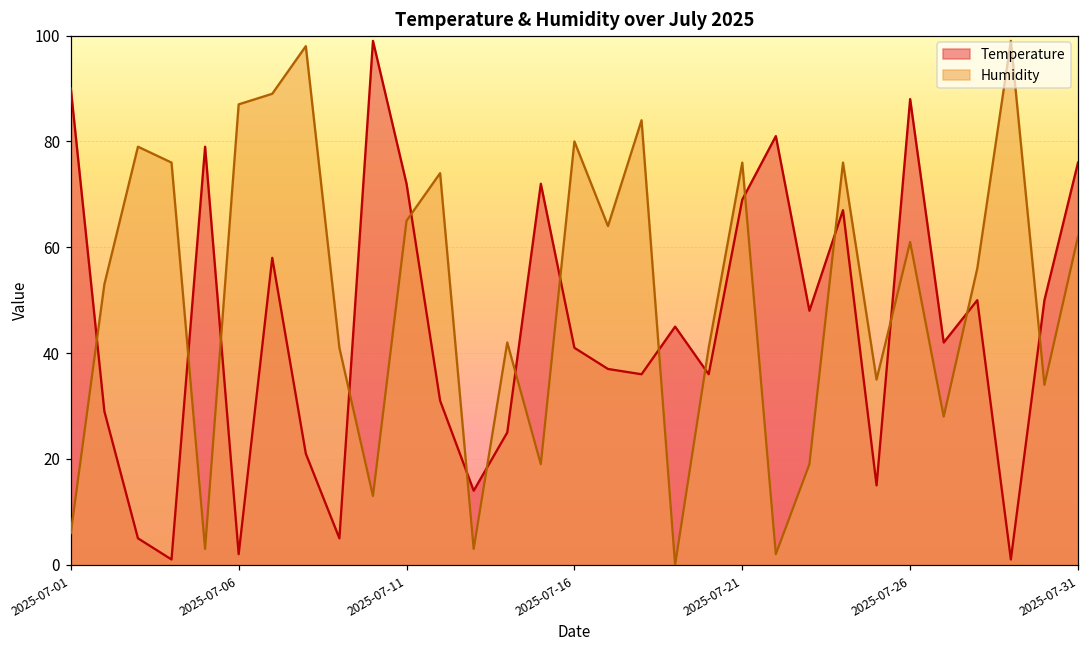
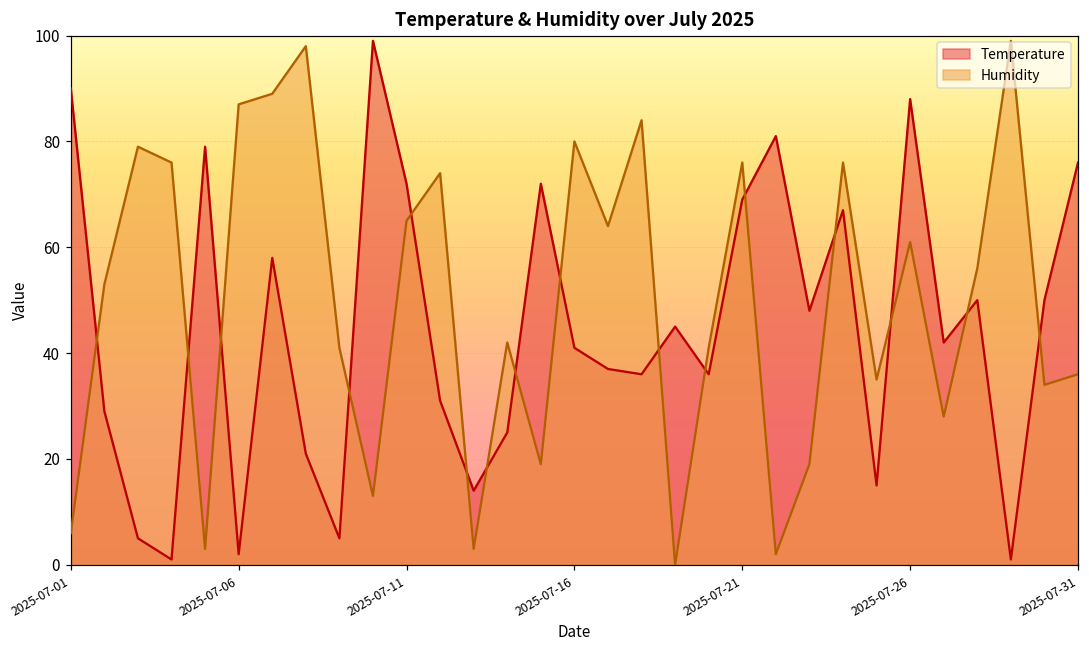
Humidity, 2025-07-31: 62 -> 36
